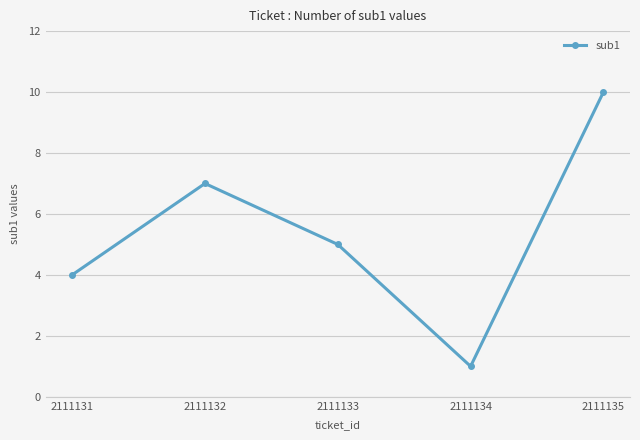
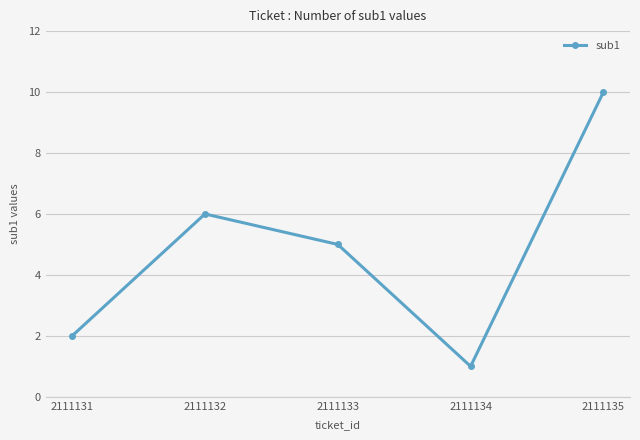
2111131: 4 -> 2
2111132: 7 -> 6
